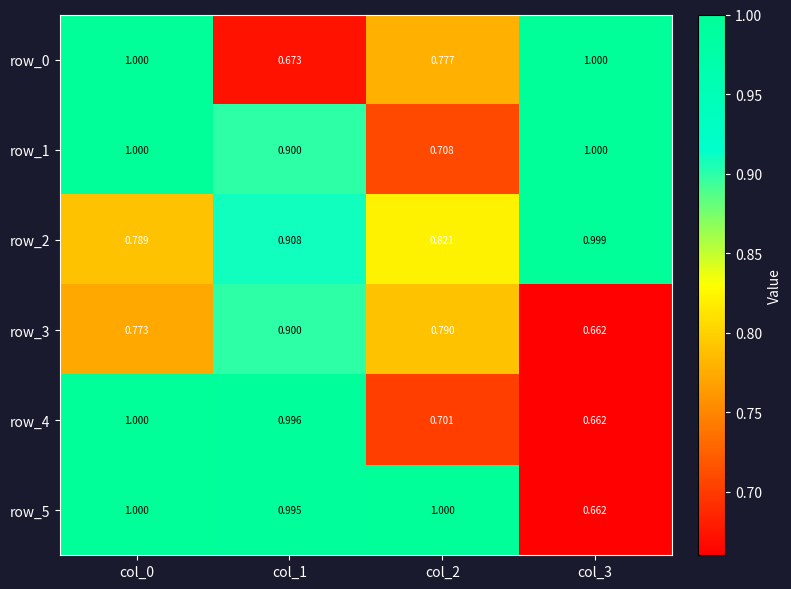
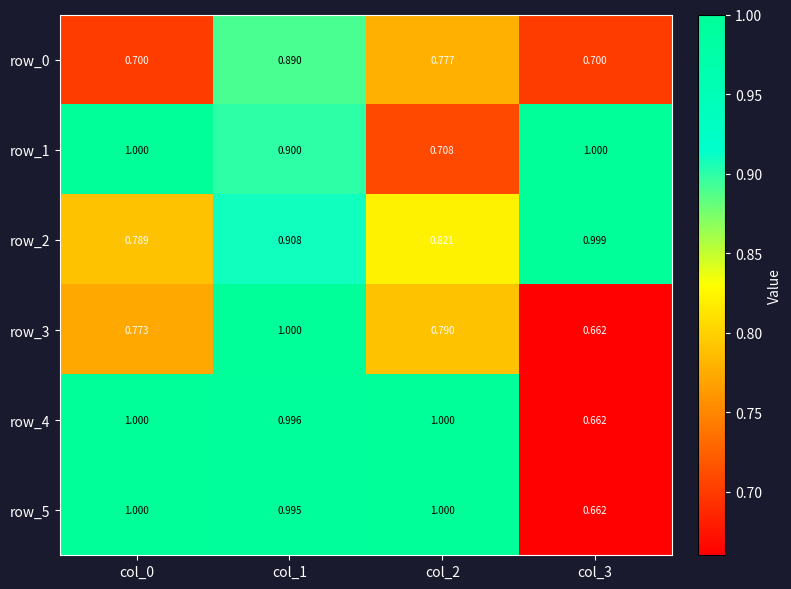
row_0, col_0: 1.000 -> 0.700
row_0, col_1: 0.673 -> 0.890
row_0, col_3: 1.000 -> 0.700
row_3, col_1: 0.900 -> 1.000
row_4, col_2: 0.701 -> 1.000
